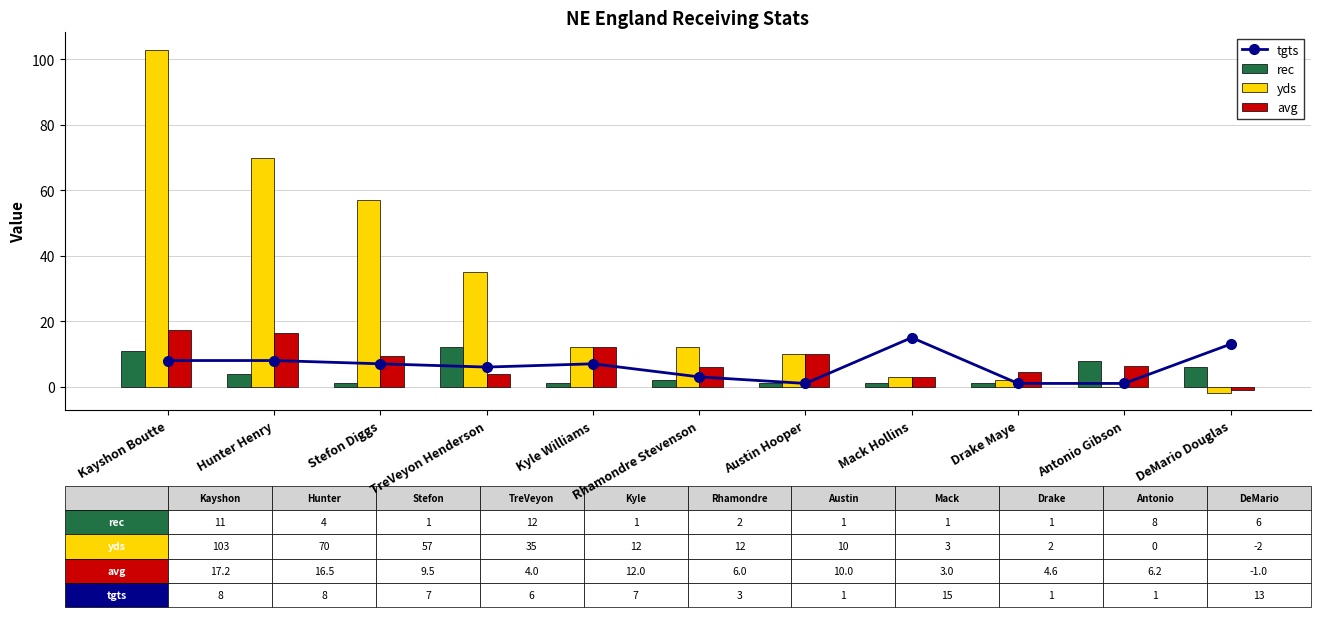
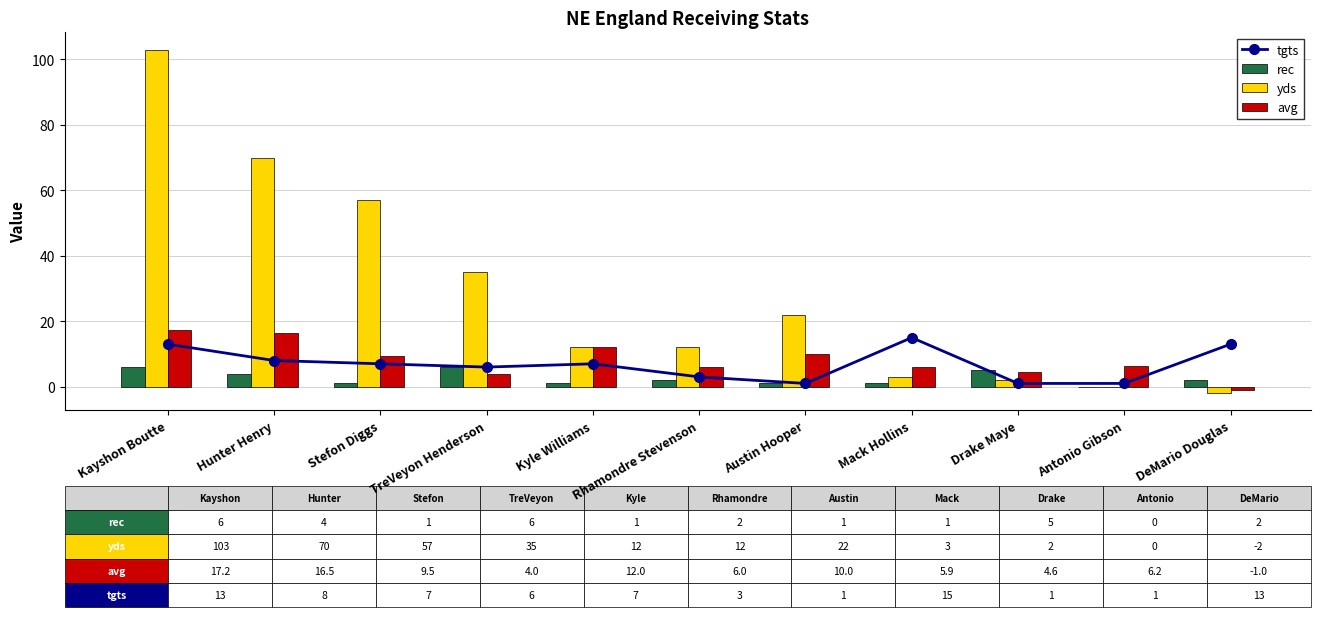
rec, Kayshon Boutte: 11 -> 6
tgts, Kayshon Boutte: 8 -> 13
rec, TreVeyon Henderson: 12 -> 6
yds, Austin Hooper: 10 -> 22
avg, Mack Hollins: 3.0 -> 5.9
rec, Drake Maye: 1 -> 5
rec, Antonio Gibson: 8 -> 0
rec, DeMario Douglas: 6 -> 2
